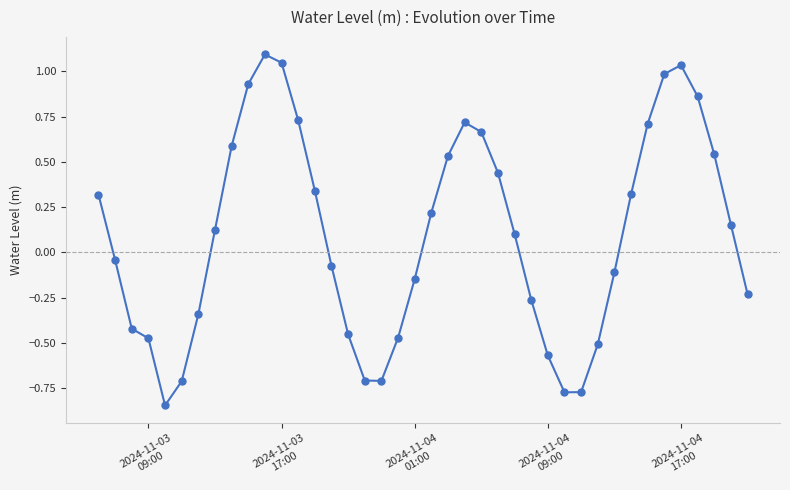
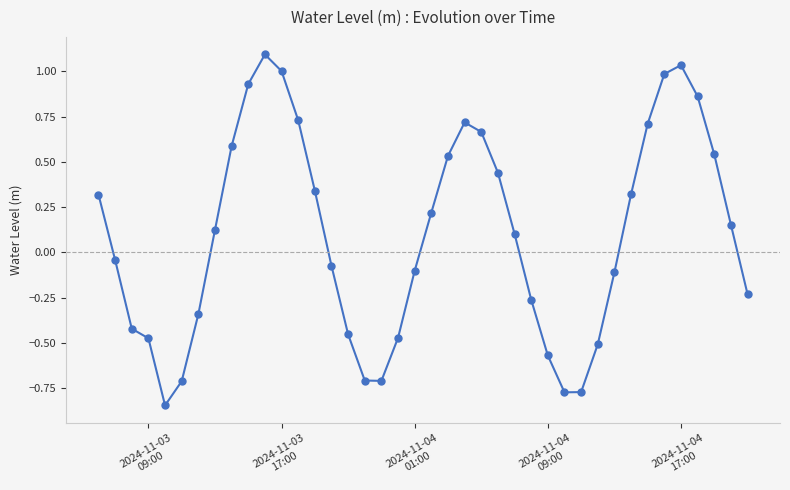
2024-11-03 17:00: 1.05 -> 1.00
2024-11-04 01:00: -0.15 -> -0.10
